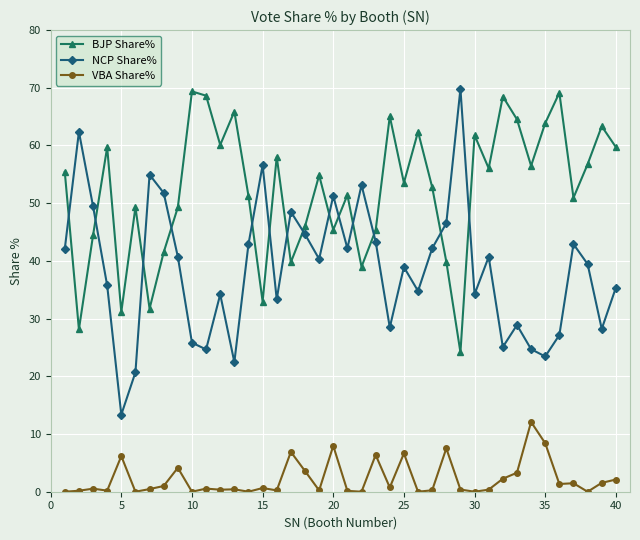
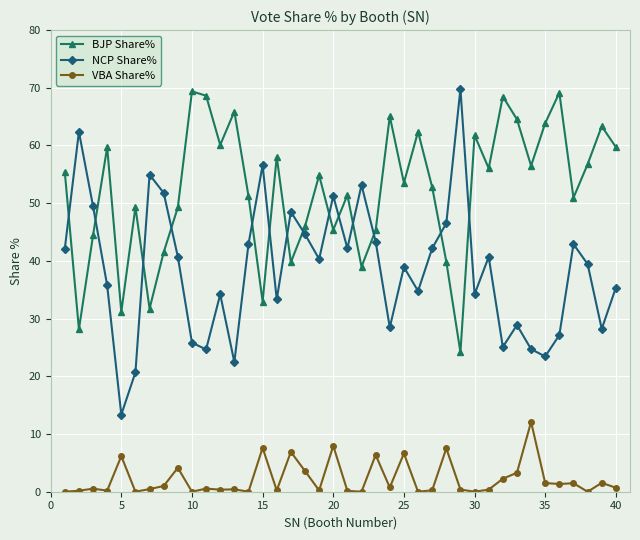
VBA Share%, 15: 1 -> 8
VBA Share%, 35: 8 -> 2
VBA Share%, 40: 2 -> 1
